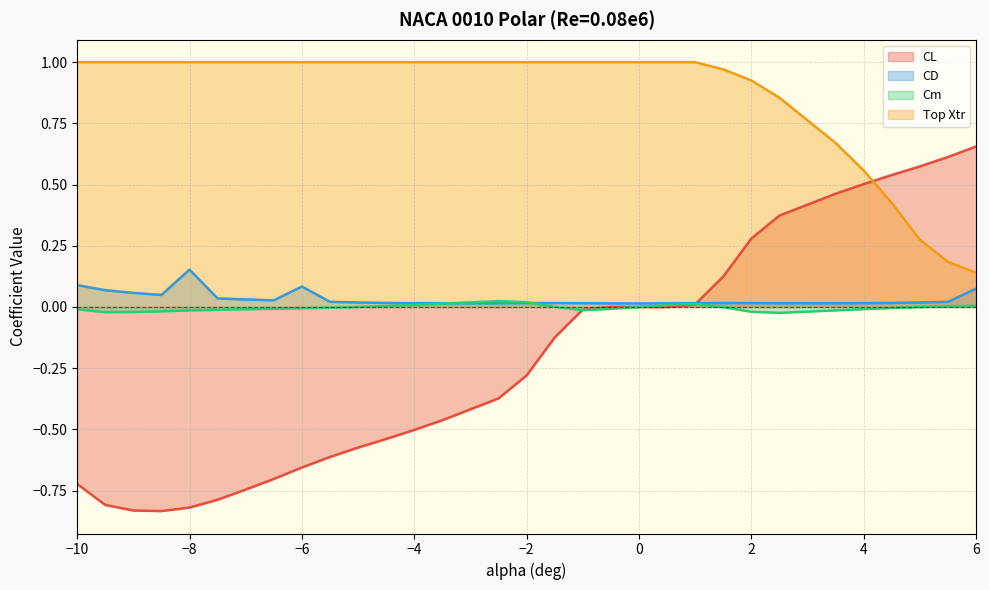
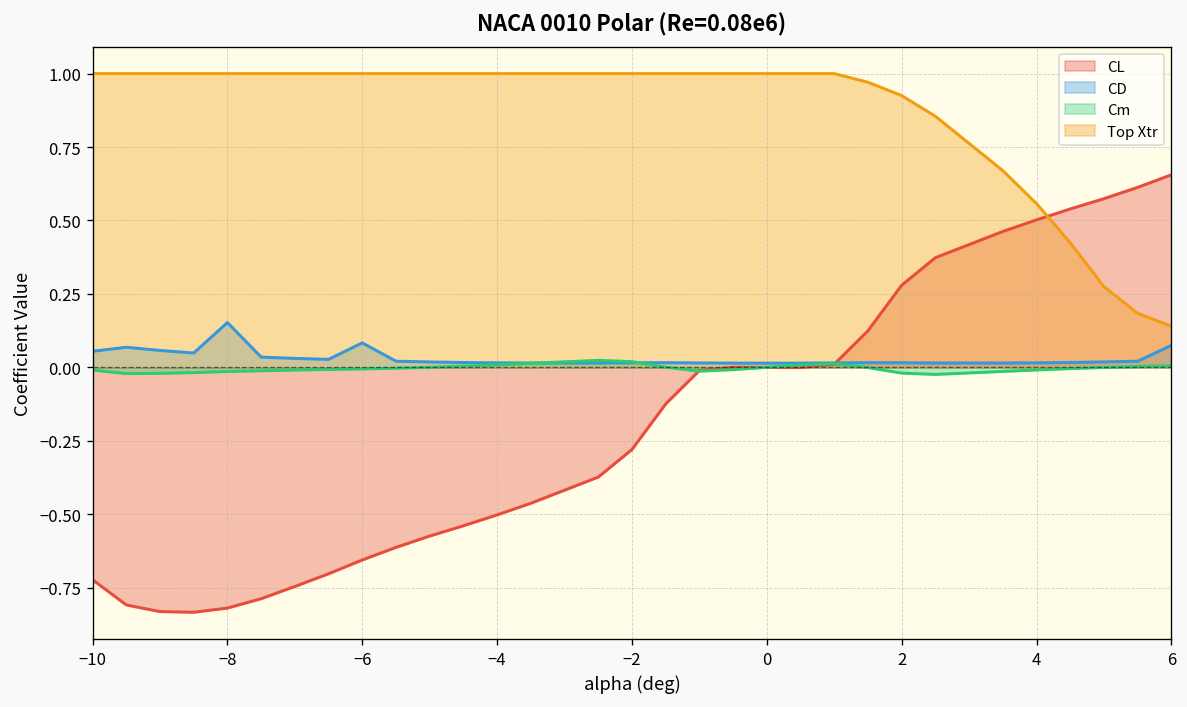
CD, −10: 0.09 -> 0.05
